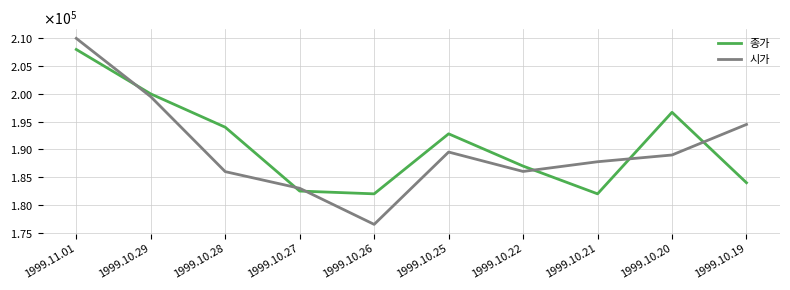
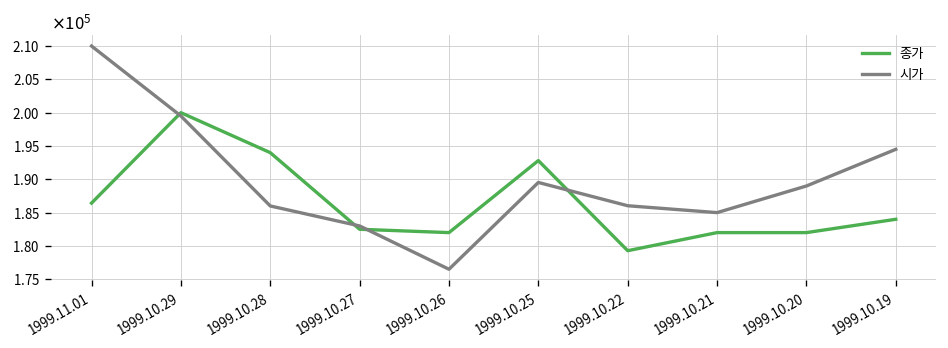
종가, 1999.11.01: 208000 -> 186000
종가, 1999.10.22: 187000 -> 179000
시가, 1999.10.21: 188000 -> 185000
종가, 1999.10.20: 197000 -> 182000
